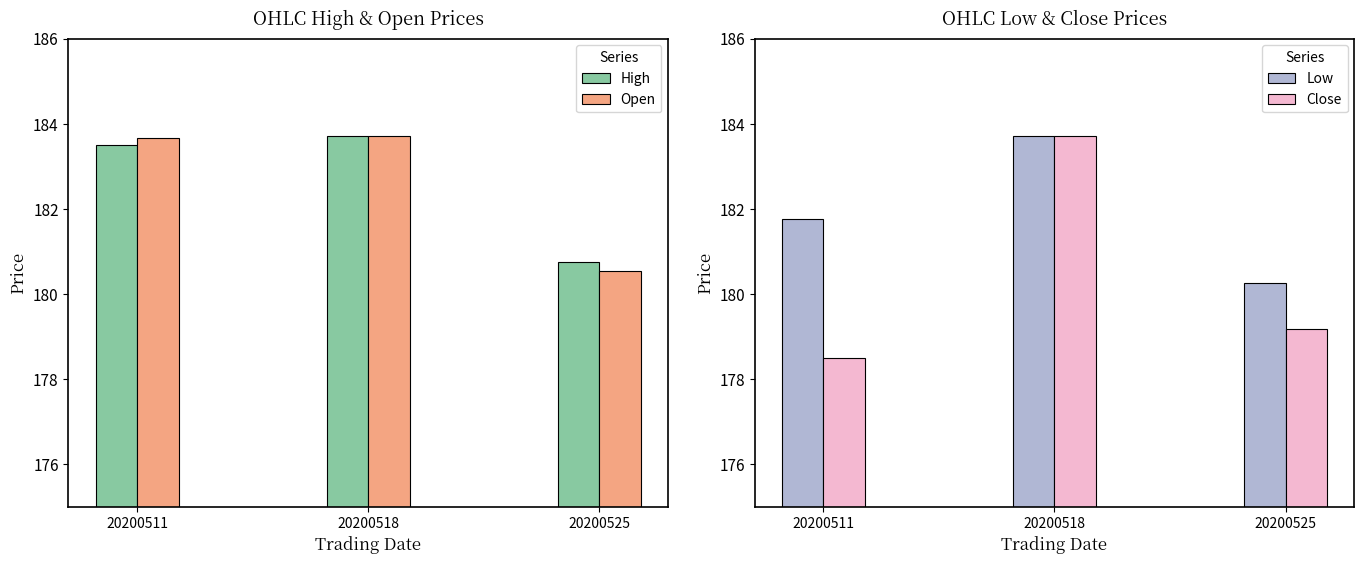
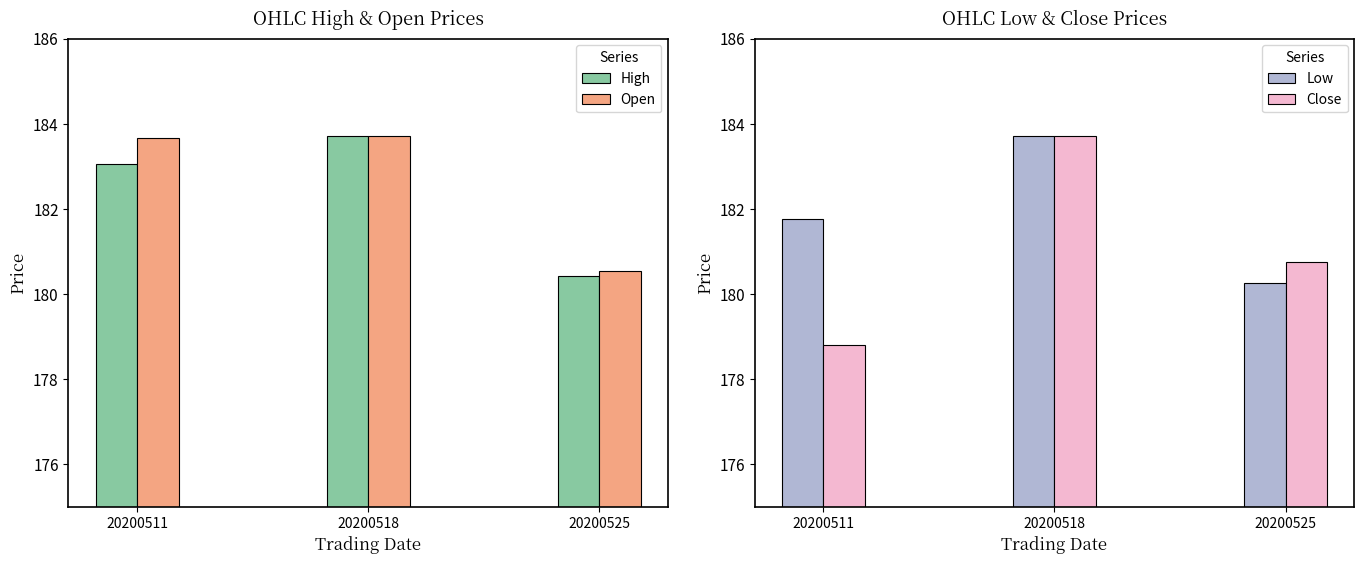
OHLC High & Open Prices, High, 20200511: 183.5 -> 183.1
OHLC High & Open Prices, High, 20200525: 180.8 -> 180.4
OHLC Low & Close Prices, Close, 20200511: 178.5 -> 178.8
OHLC Low & Close Prices, Close, 20200525: 179.2 -> 180.8
